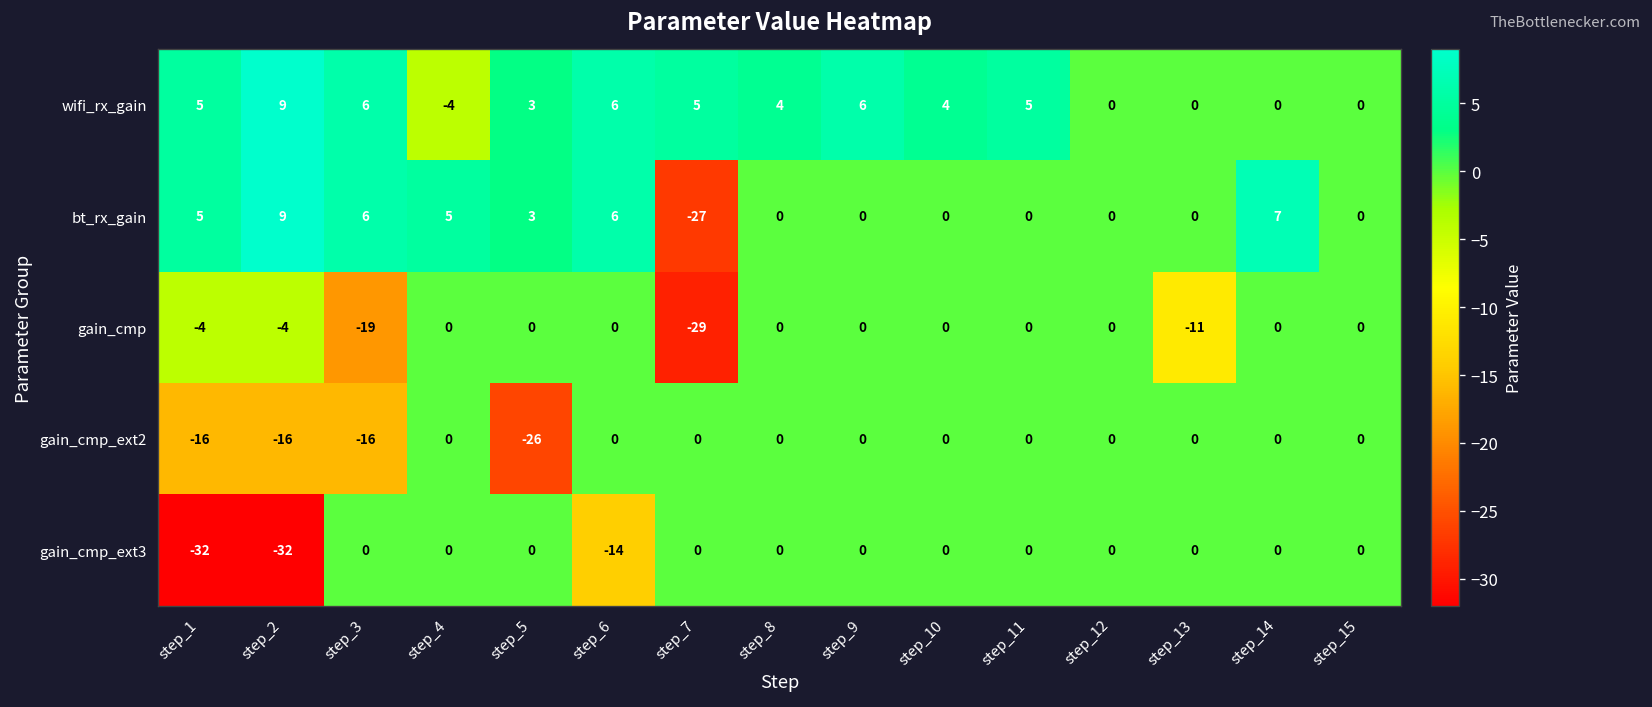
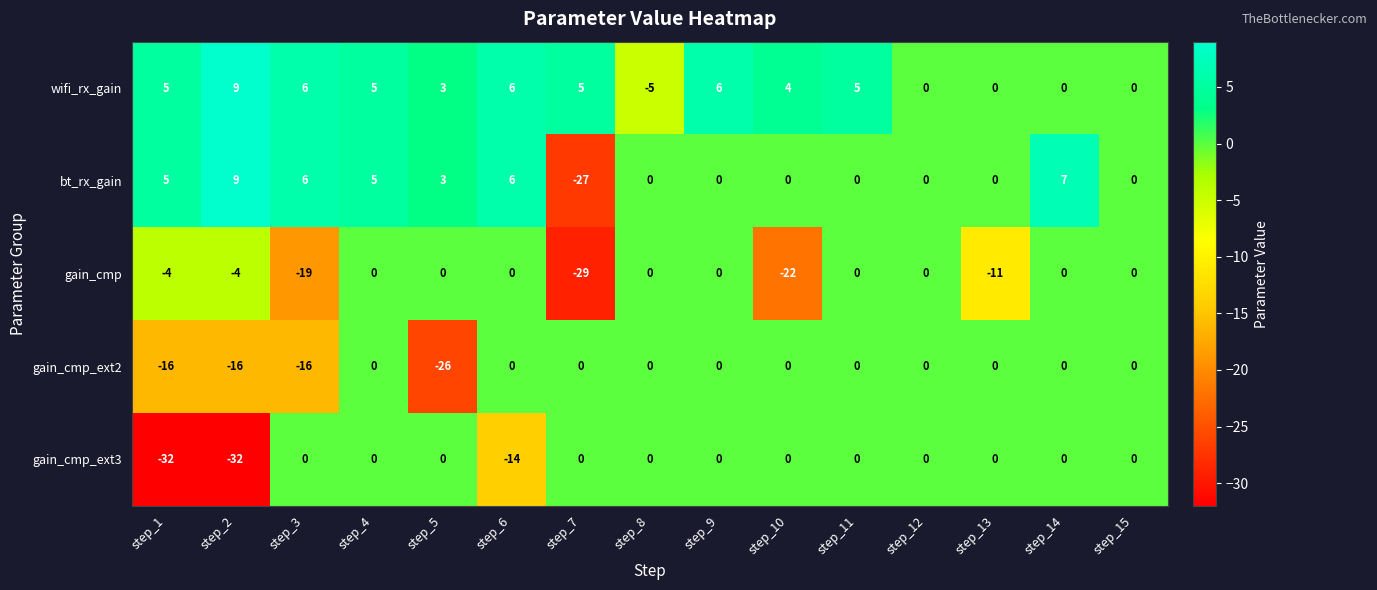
wifi_rx_gain, step_4: -4 -> 5
wifi_rx_gain, step_8: 4 -> -5
gain_cmp, step_10: 0 -> -22
